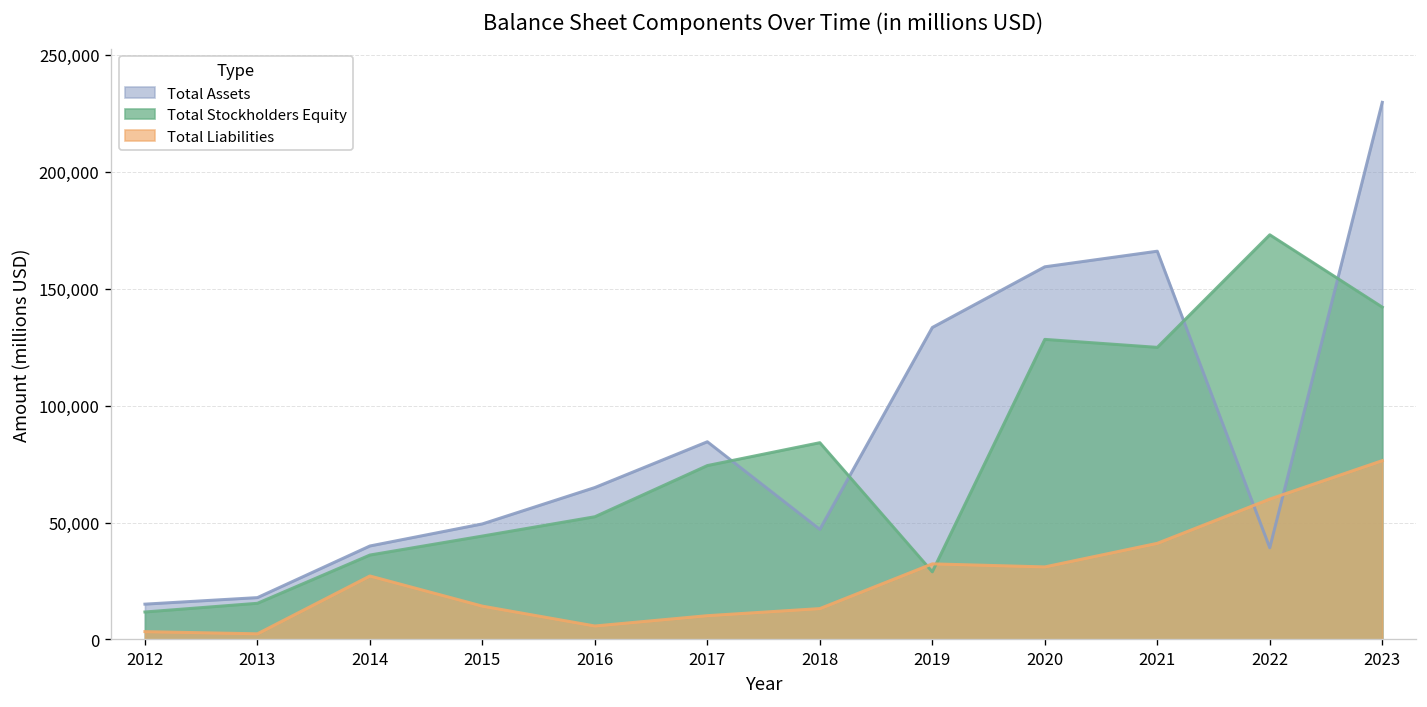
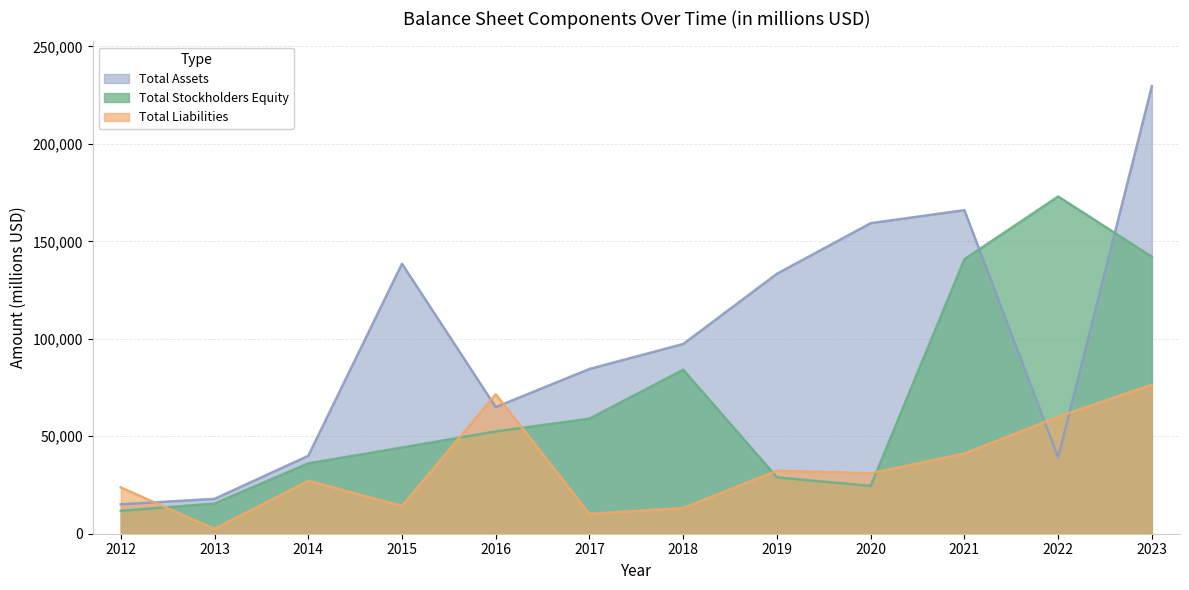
Total Liabilities, 2012: 3,000 -> 24,000
Total Assets, 2015: 49,000 -> 139,000
Total Liabilities, 2016: 6,000 -> 72,000
Total Stockholders Equity, 2017: 74,000 -> 59,000
Total Assets, 2018: 47,000 -> 97,000
Total Stockholders Equity, 2020: 128,000 -> 24,000
Total Stockholders Equity, 2021: 125,000 -> 141,000
